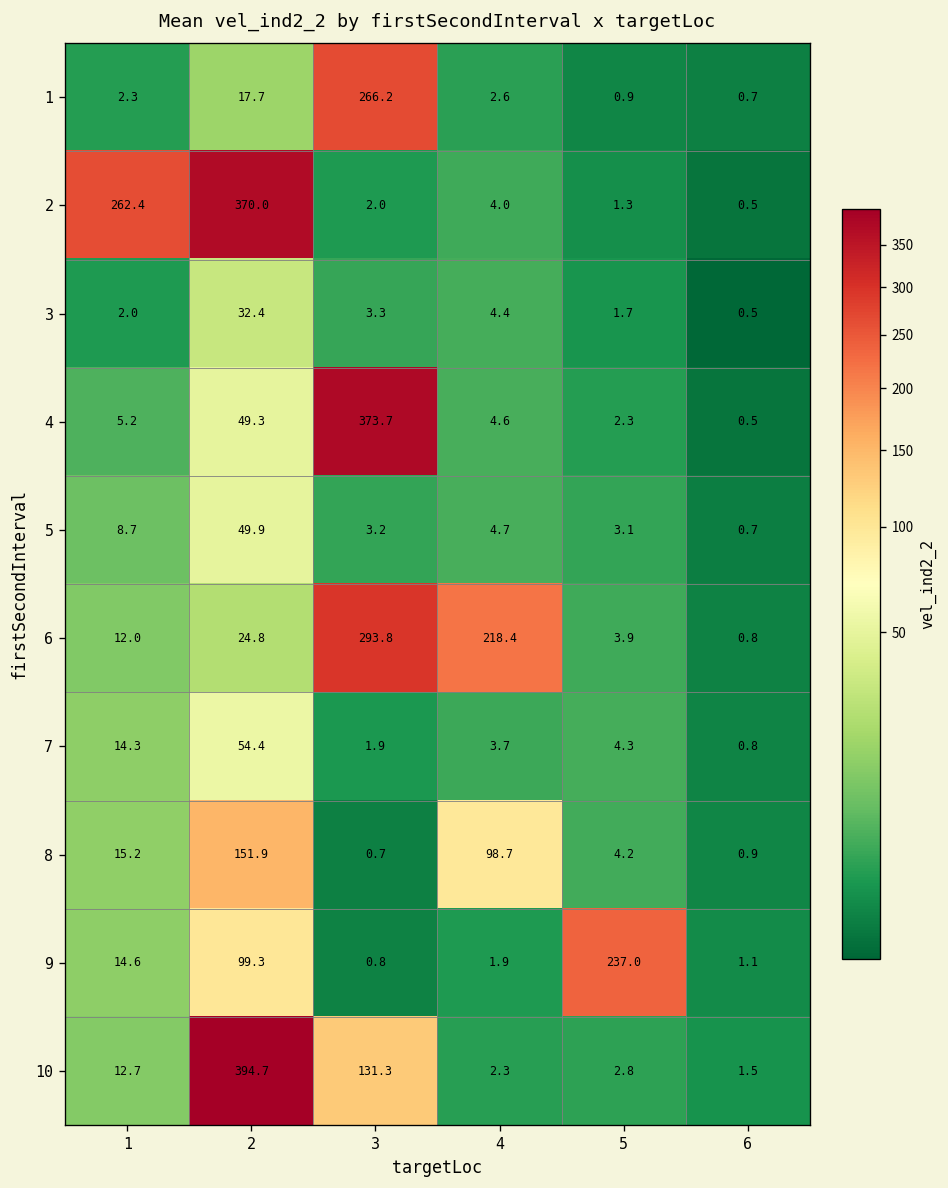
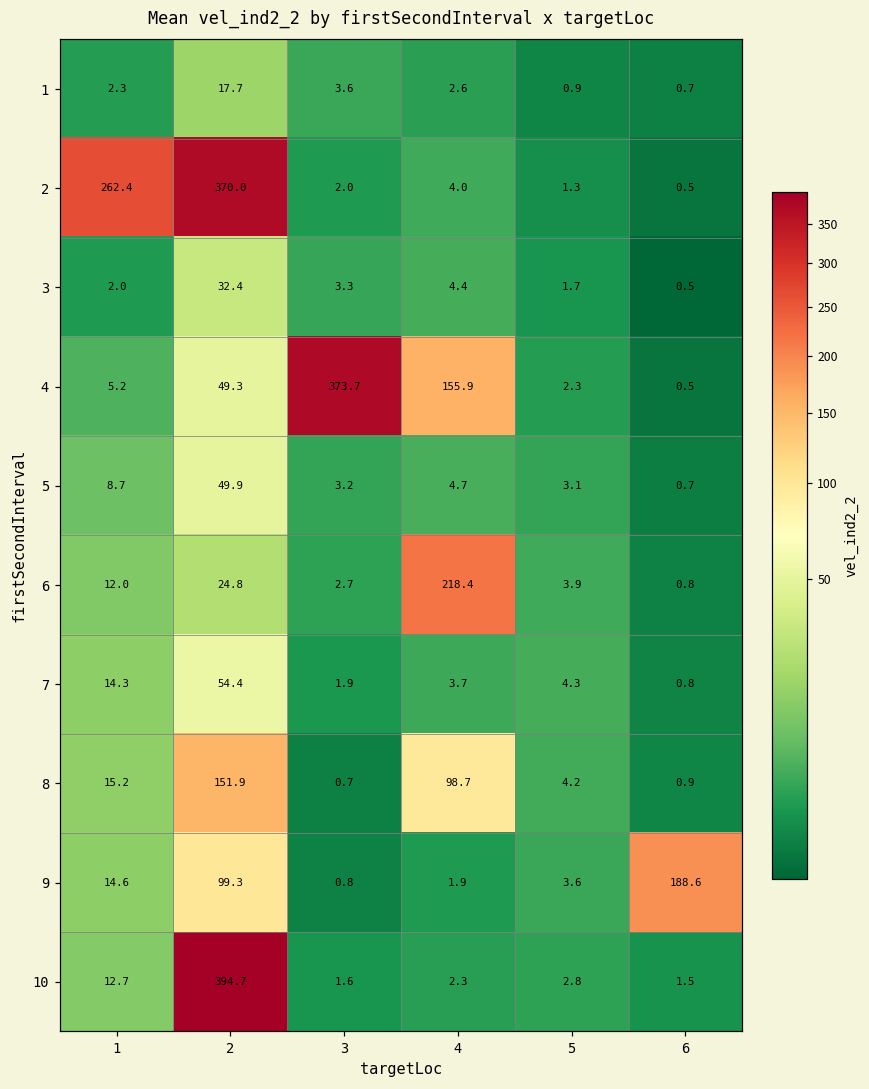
1, 3: 266.2 -> 3.6
4, 4: 4.6 -> 155.9
6, 3: 293.8 -> 2.7
9, 5: 237.0 -> 3.6
9, 6: 1.1 -> 188.6
10, 3: 131.3 -> 1.6
